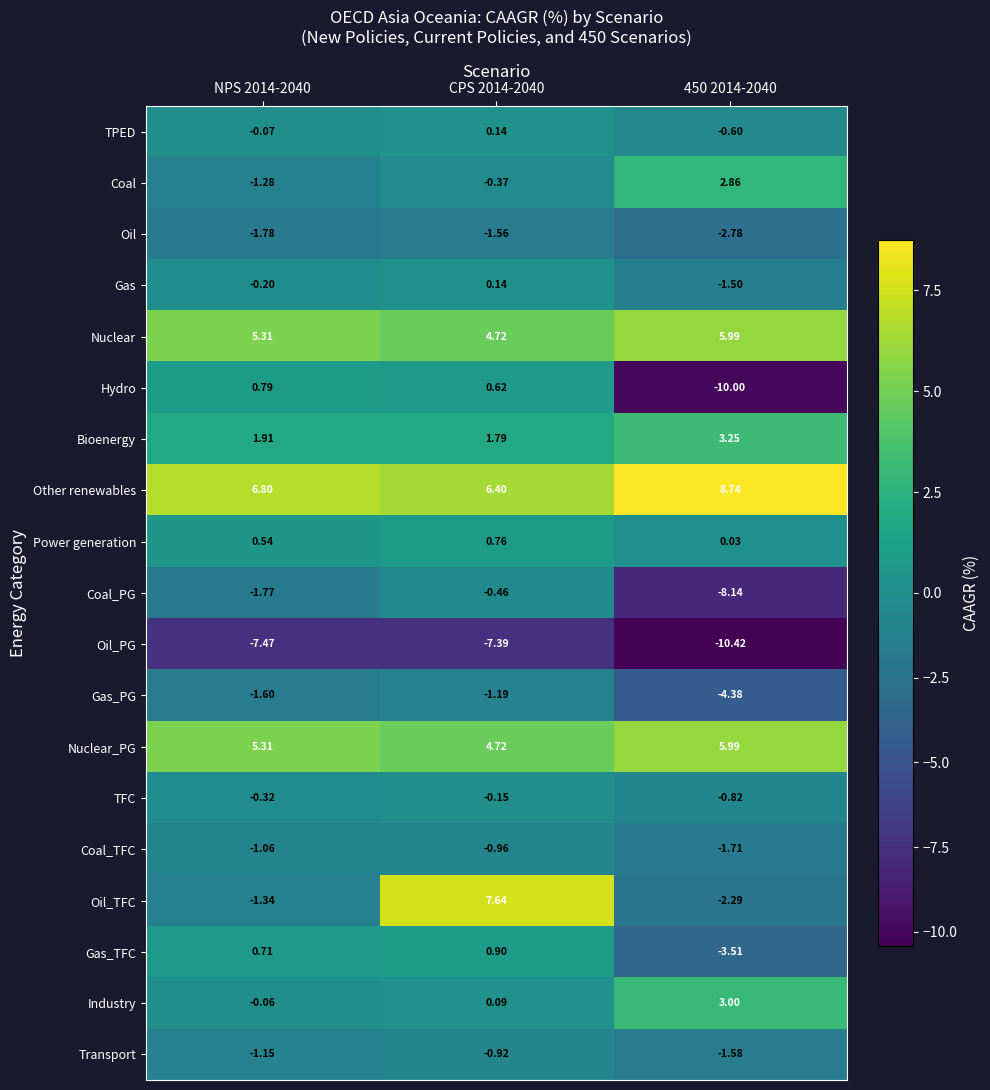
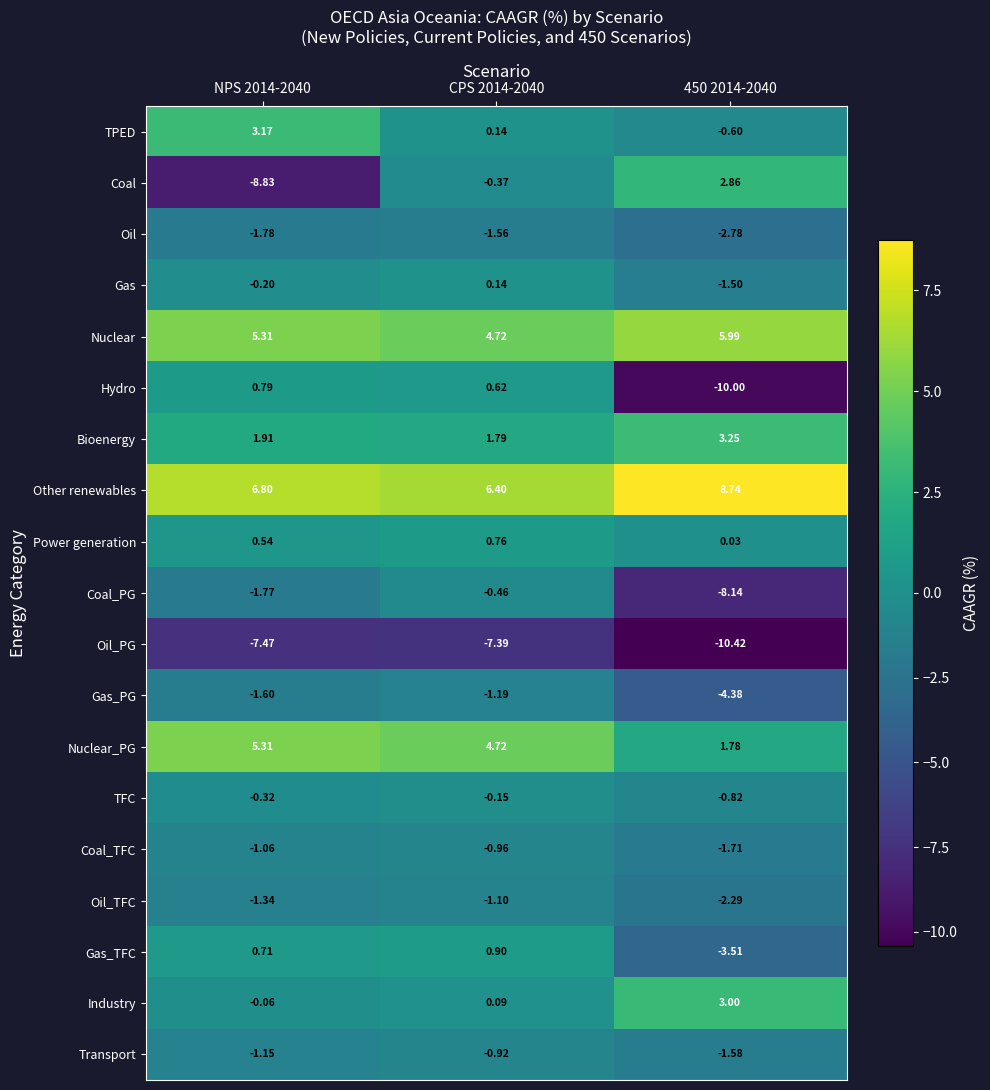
TPED, NPS 2014-2040: -0.07 -> 3.17
Coal, NPS 2014-2040: -1.28 -> -8.83
Nuclear_PG, 450 2014-2040: 5.99 -> 1.78
Oil_TFC, CPS 2014-2040: 7.64 -> -1.10
